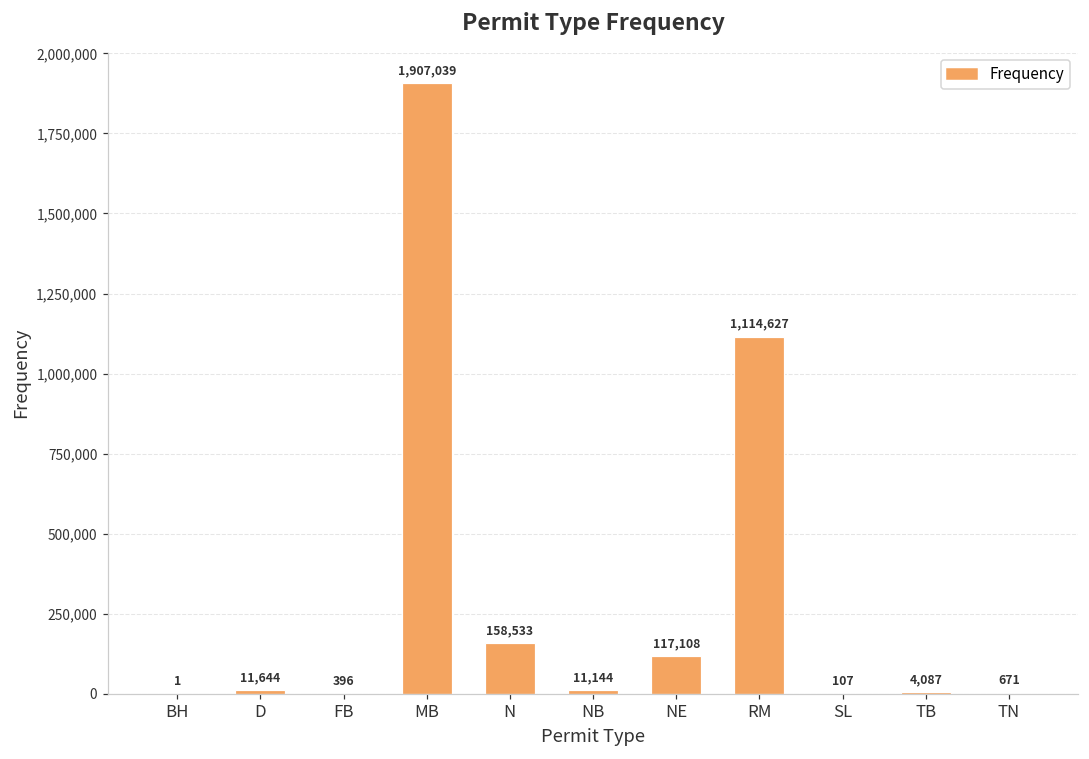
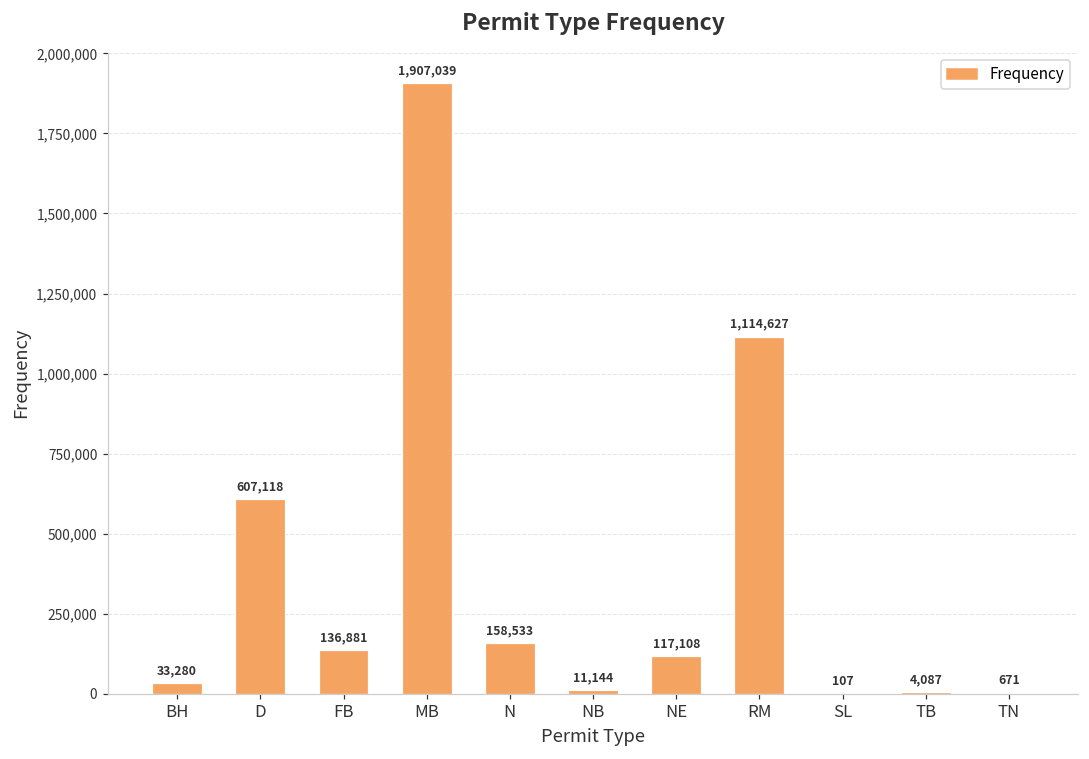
BH: 1 -> 33,280
D: 11,644 -> 607,118
FB: 396 -> 136,881
